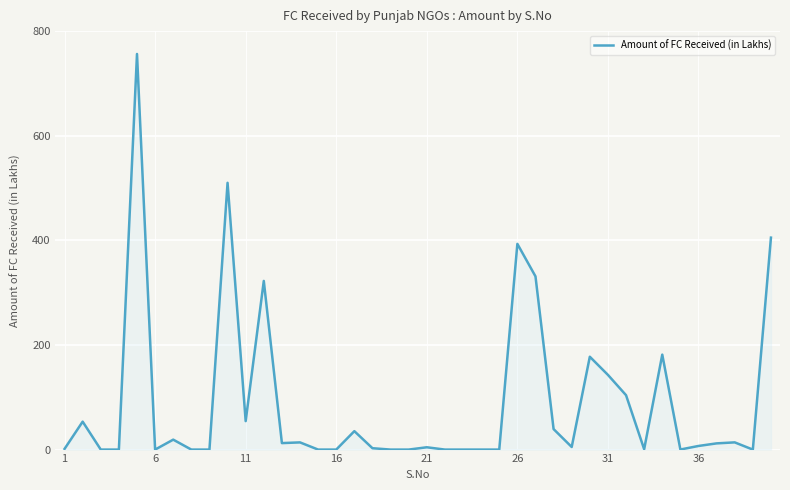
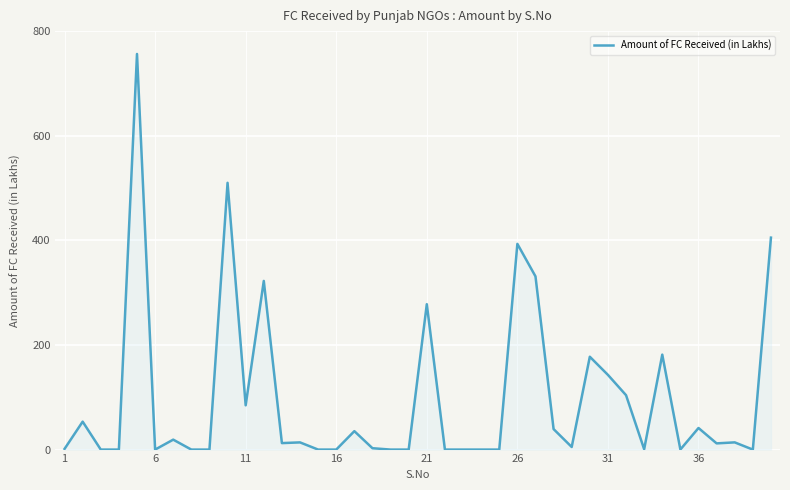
11: 50 -> 80
21: 0 -> 280
36: 10 -> 40
